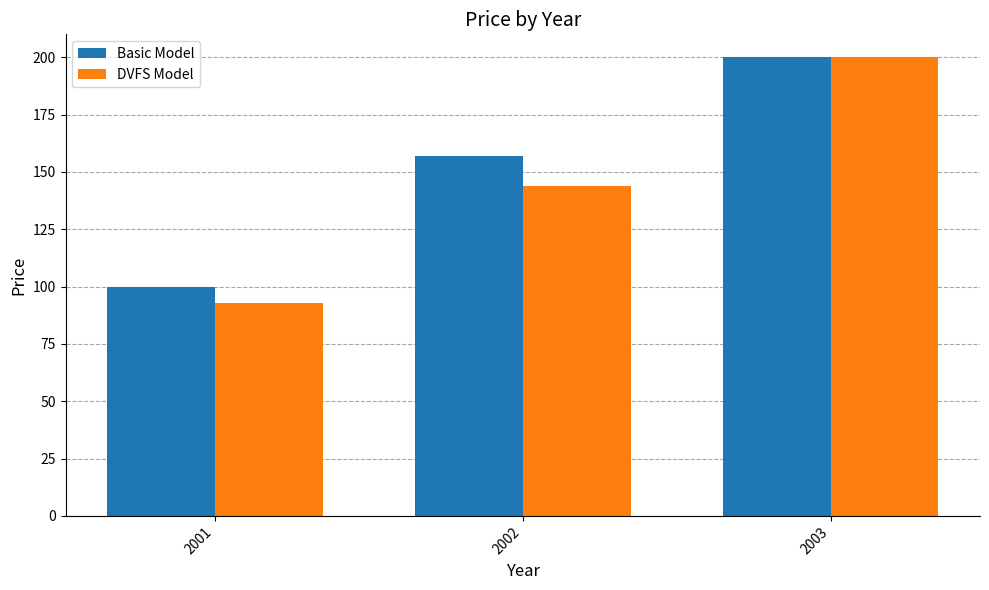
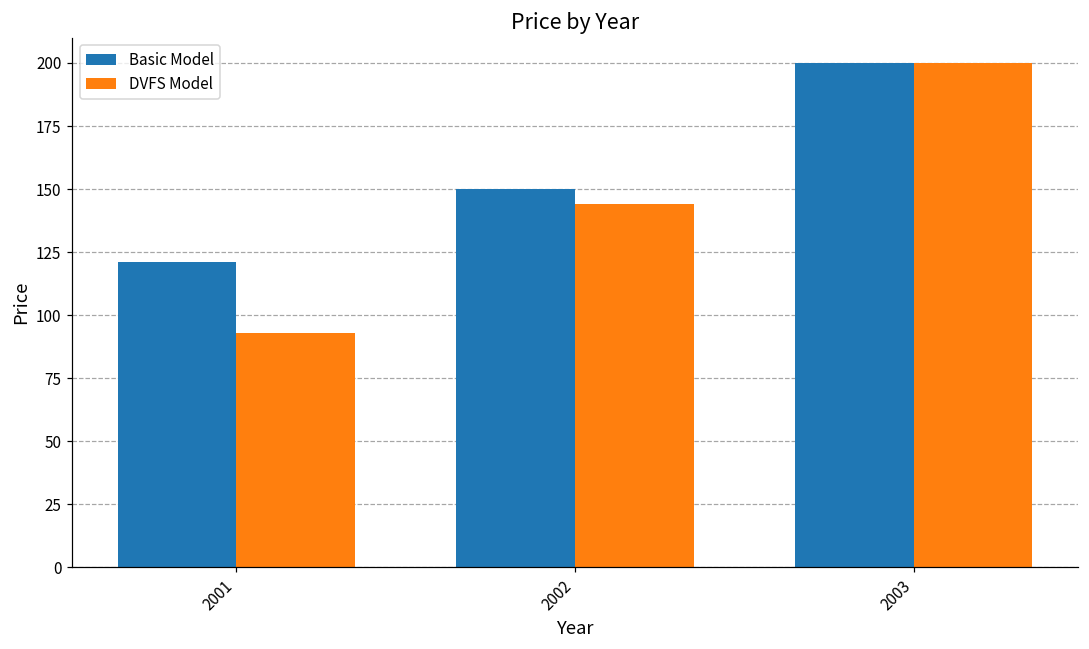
Basic Model, 2001: 100 -> 121
Basic Model, 2002: 157 -> 150
